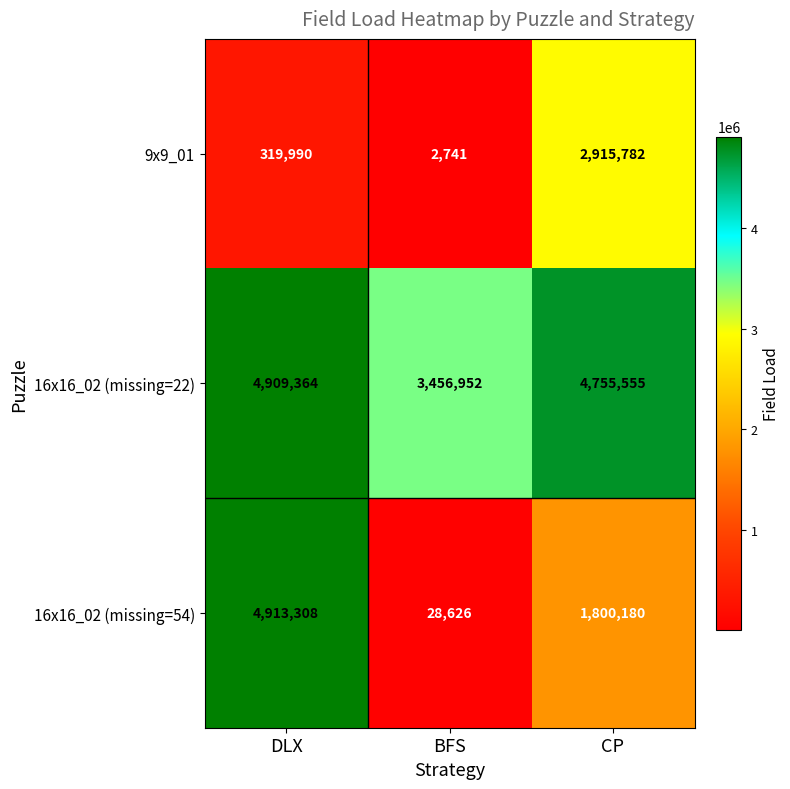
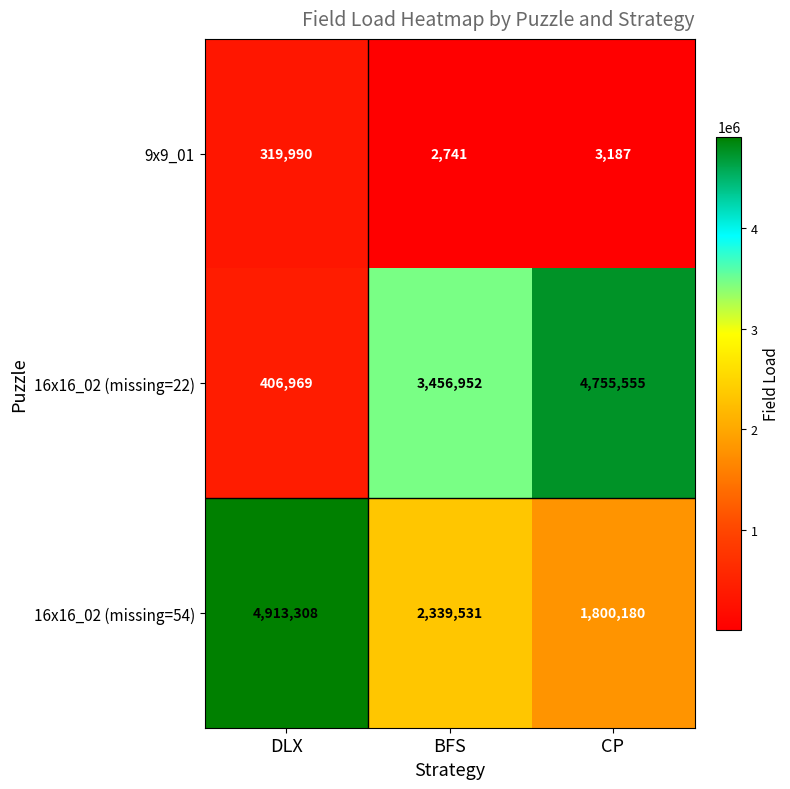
9x9_01, CP: 2,915,782 -> 3,187
16x16_02 (missing=22), DLX: 4,909,364 -> 406,969
16x16_02 (missing=54), BFS: 28,626 -> 2,339,531
